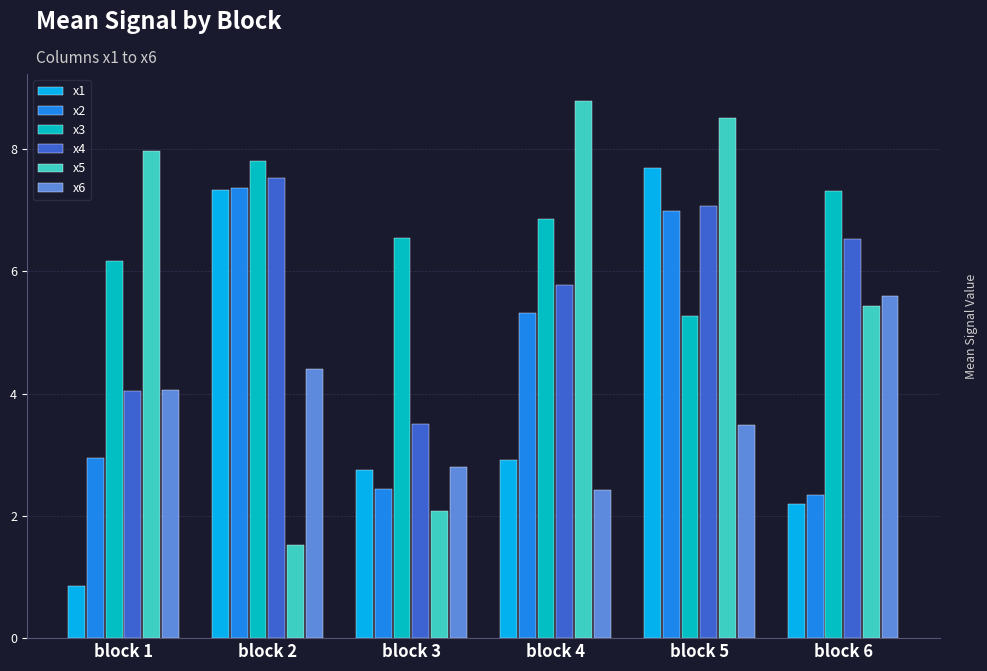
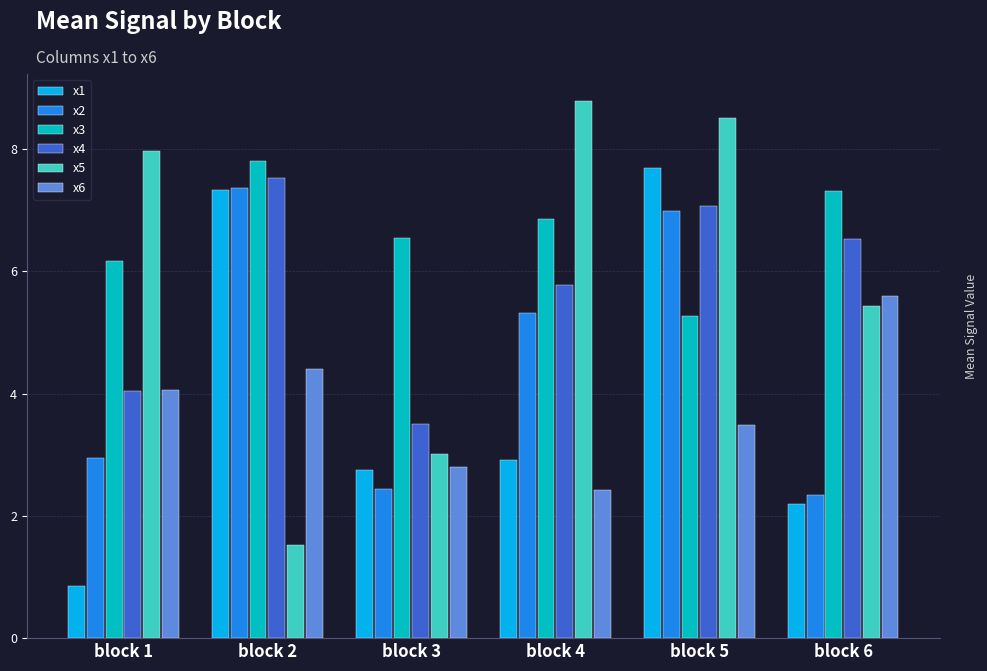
x5, block 3: 2.1 -> 3.0
